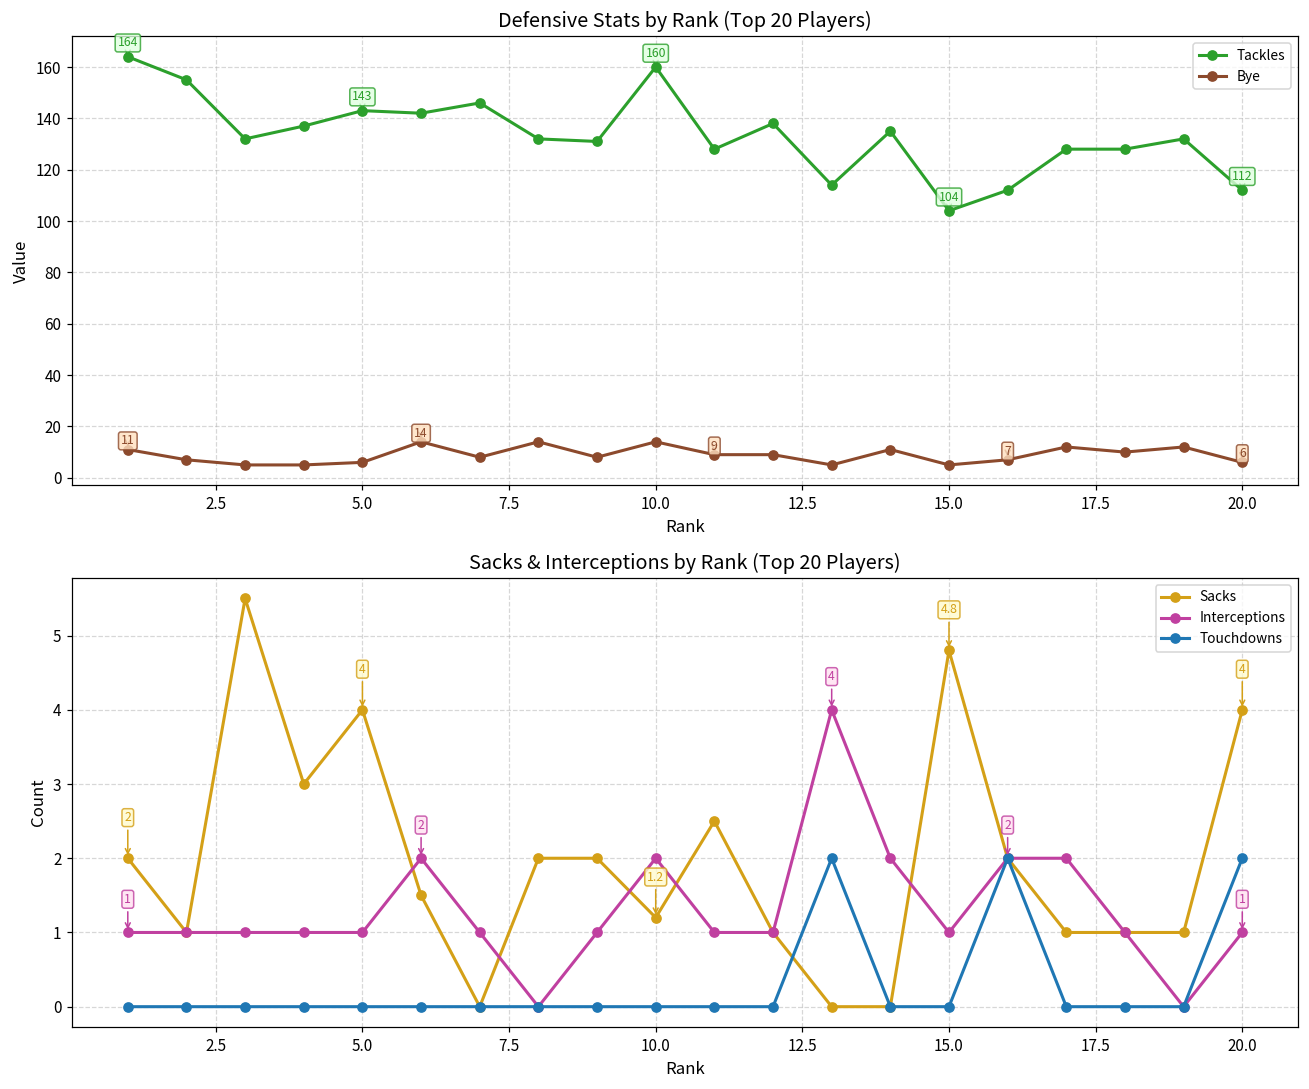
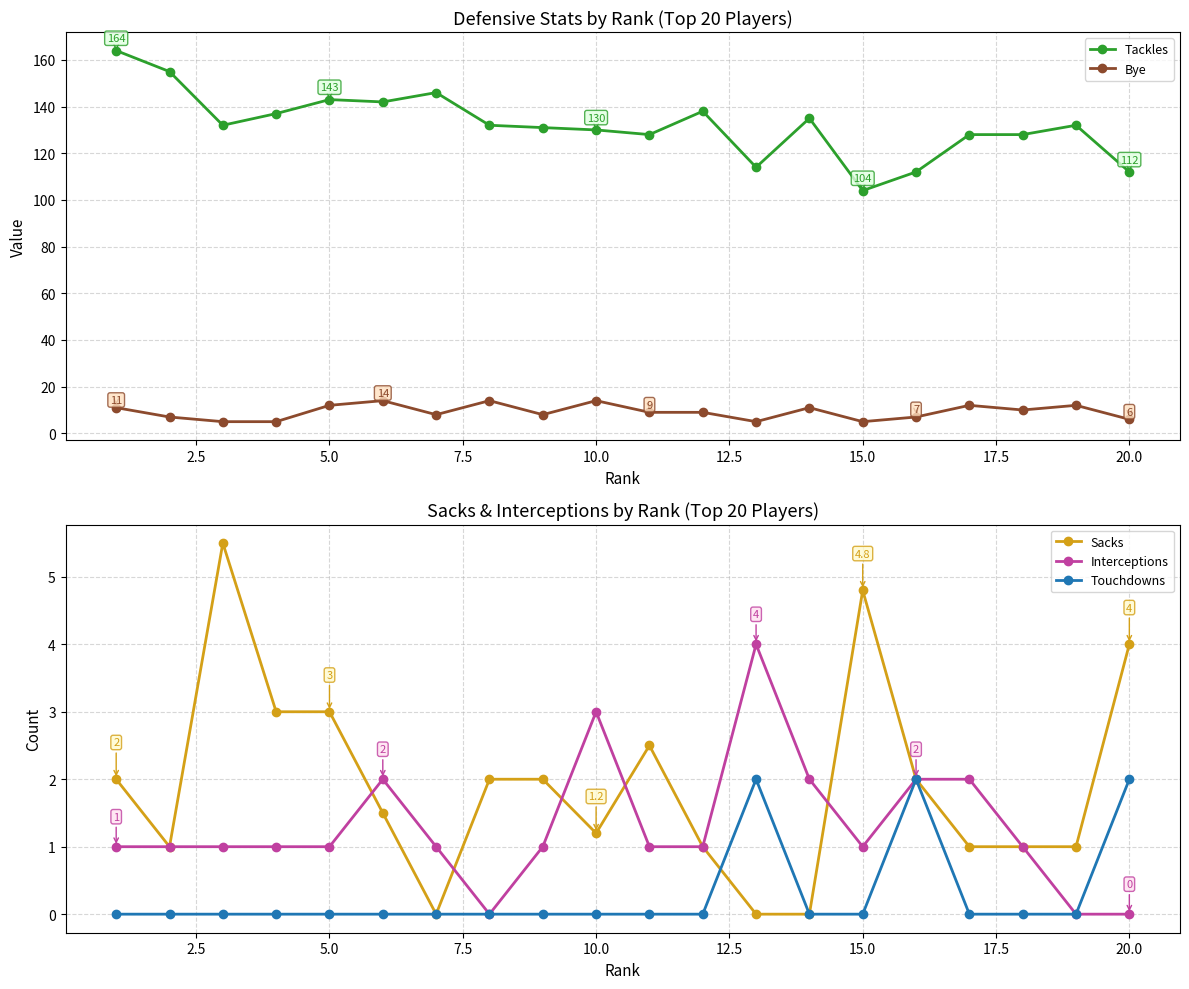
Defensive Stats by Rank (Top 20 Players), Bye, 5.0: 6 -> 12
Defensive Stats by Rank (Top 20 Players), Tackles, 10.0: 160 -> 130
Sacks & Interceptions by Rank (Top 20 Players), Sacks, 5.0: 4 -> 3
Sacks & Interceptions by Rank (Top 20 Players), Interceptions, 10.0: 2 -> 3
Sacks & Interceptions by Rank (Top 20 Players), Interceptions, 20.0: 1 -> 0
